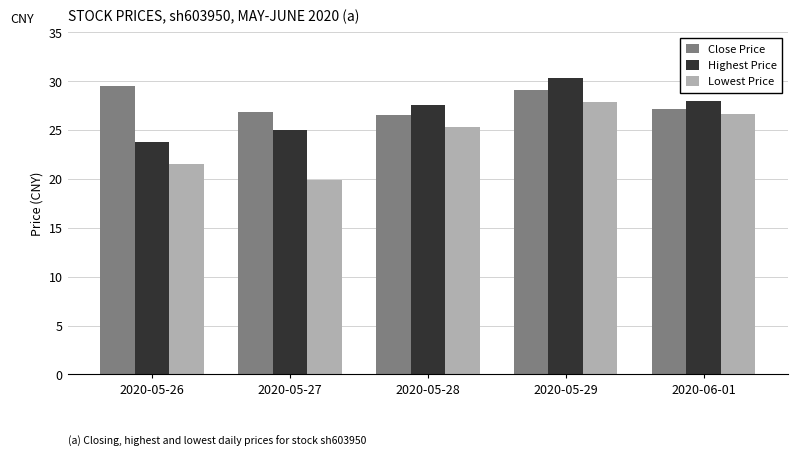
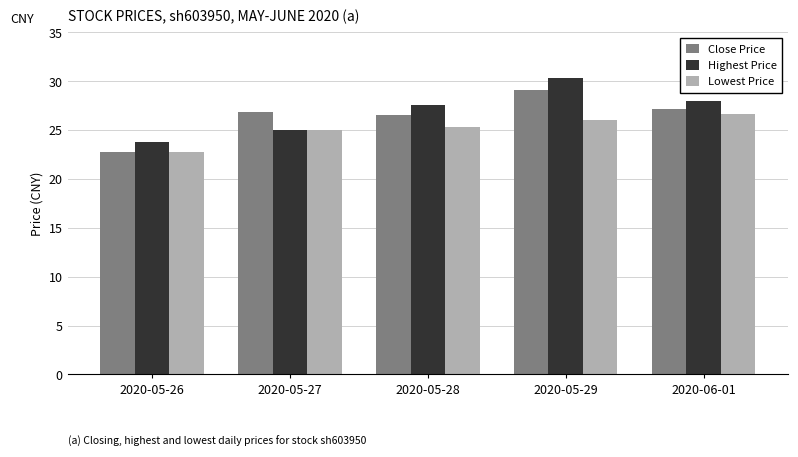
Close Price, 2020-05-26: 30 -> 23
Lowest Price, 2020-05-26: 22 -> 23
Lowest Price, 2020-05-27: 20 -> 25
Lowest Price, 2020-05-29: 28 -> 26
